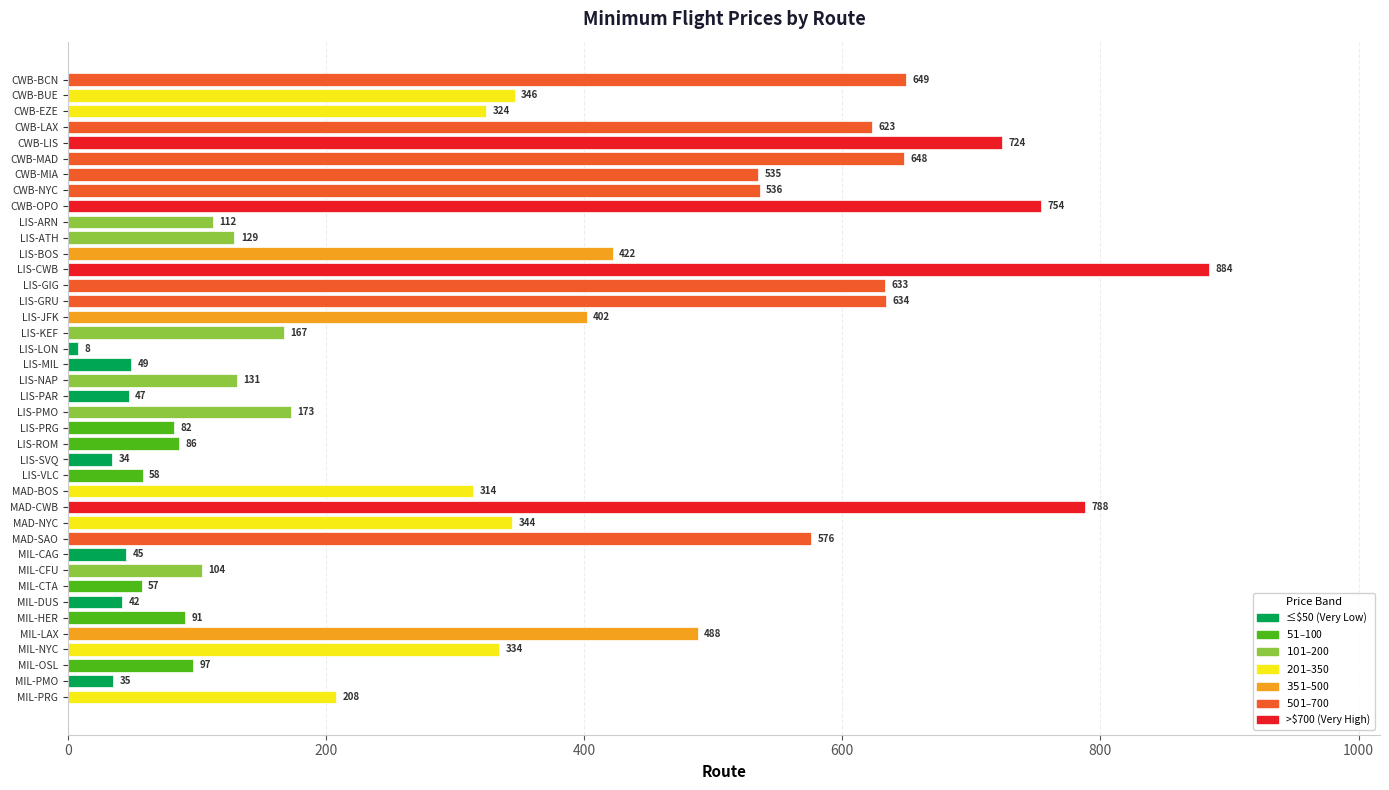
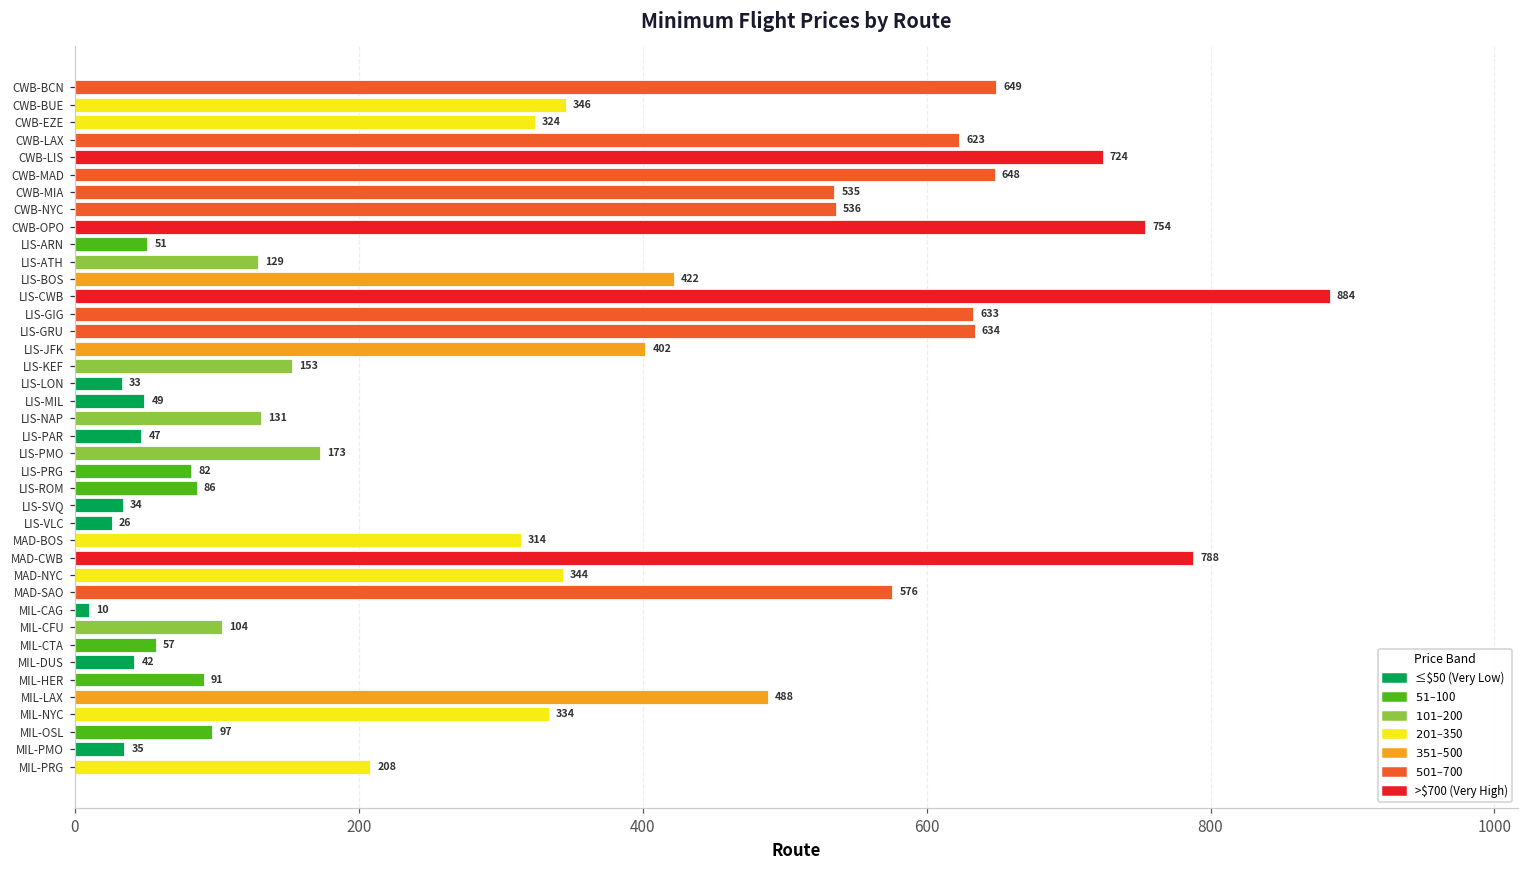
LIS-ARN: 112 -> 51
LIS-KEF: 167 -> 153
LIS-LON: 8 -> 33
LIS-VLC: 58 -> 26
MIL-CAG: 45 -> 10
